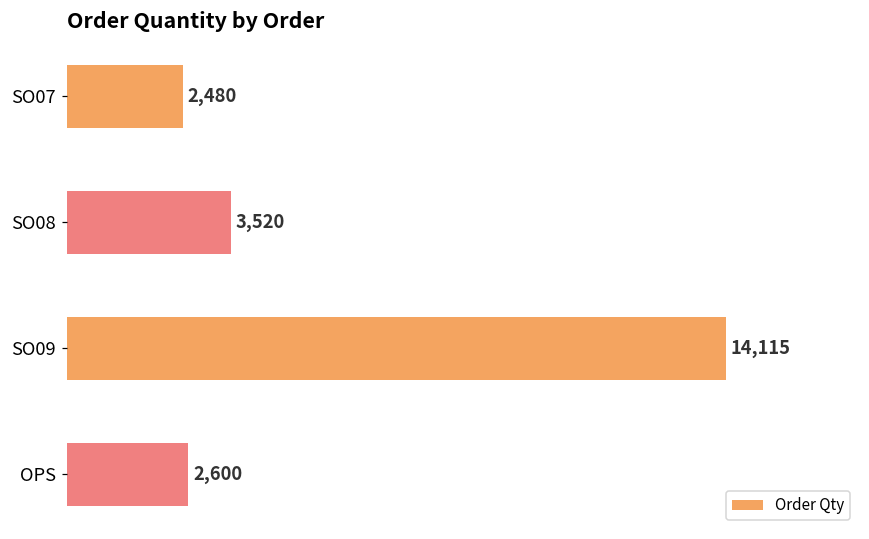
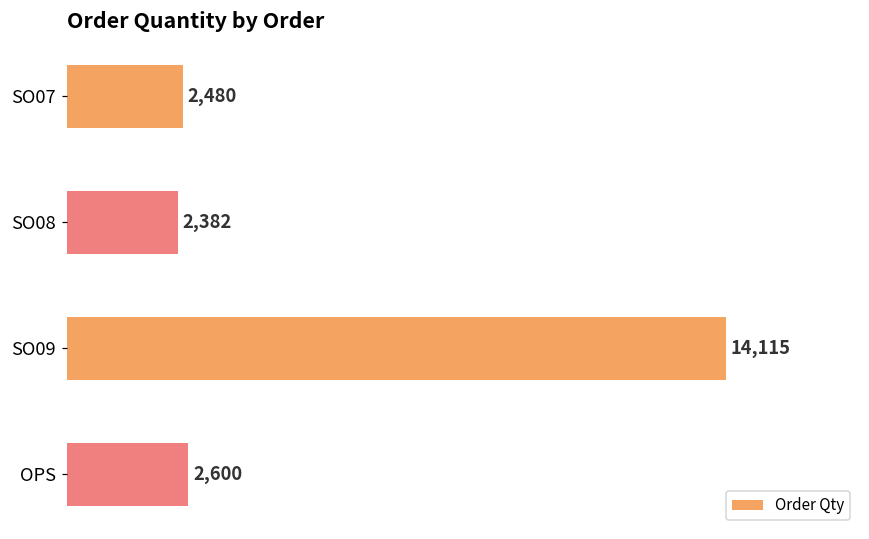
SO08: 3,520 -> 2,382
